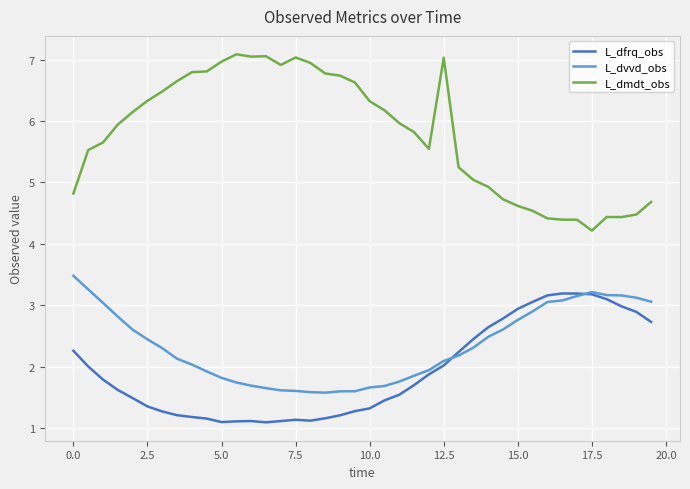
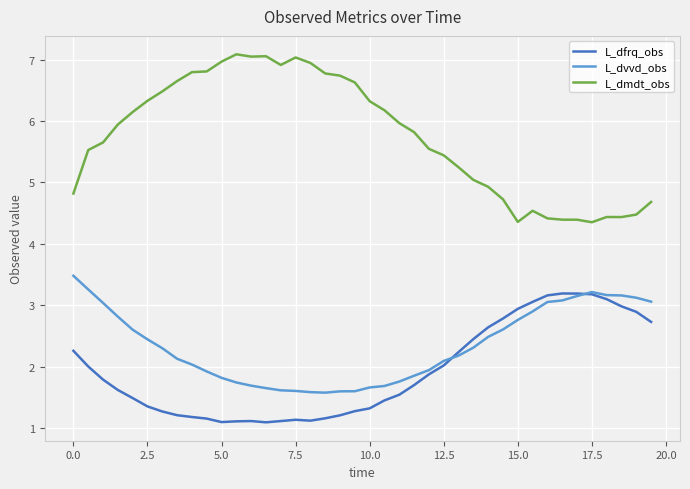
L_dmdt_obs, 12.5: 7.0 -> 5.4
L_dmdt_obs, 15.0: 4.6 -> 4.4
L_dmdt_obs, 17.5: 4.2 -> 4.4
